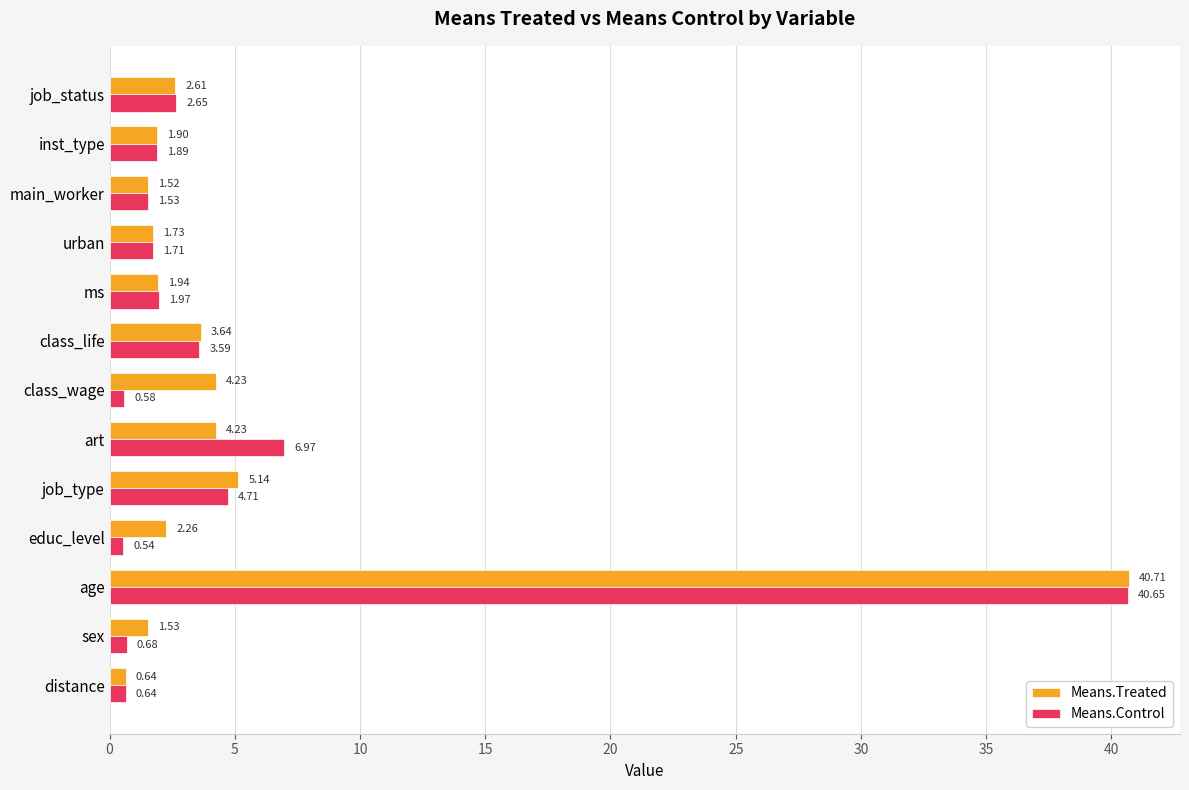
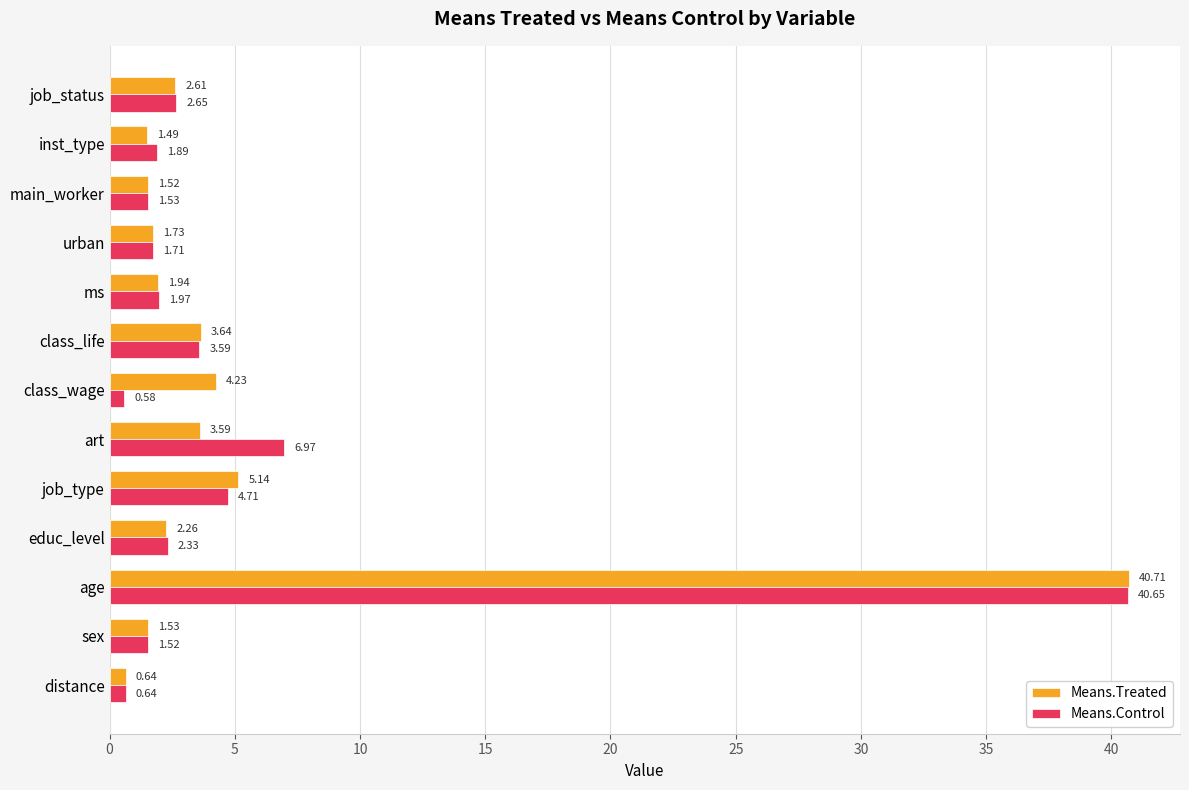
Means.Treated, inst_type: 1.90 -> 1.49
Means.Treated, art: 4.23 -> 3.59
Means.Control, educ_level: 0.54 -> 2.33
Means.Control, sex: 0.68 -> 1.52
